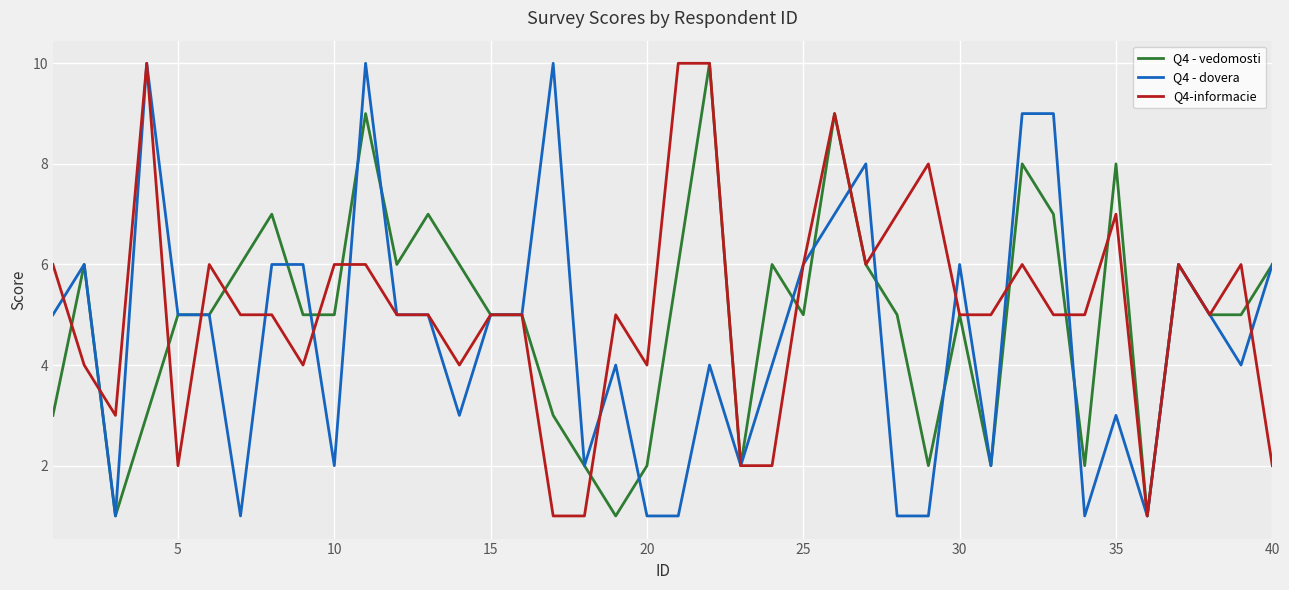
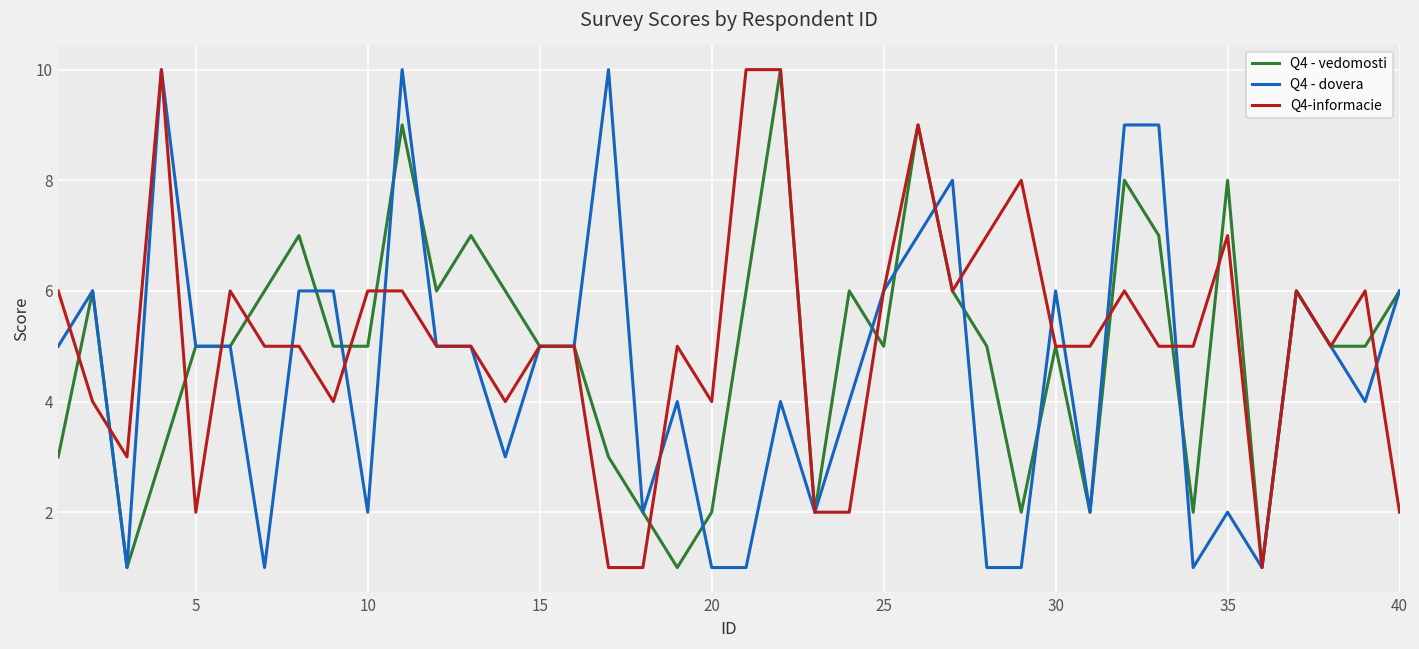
Q4 - dovera, 35: 3 -> 2
